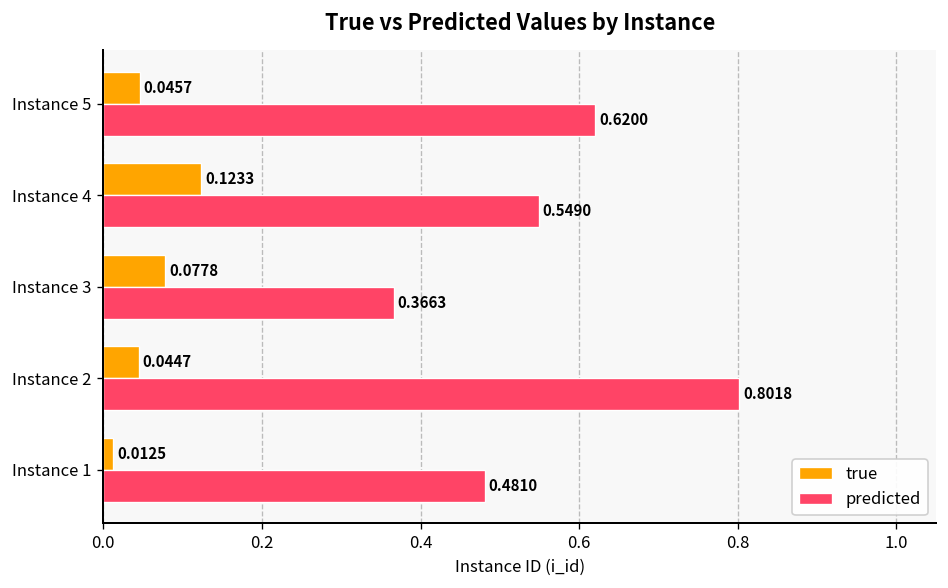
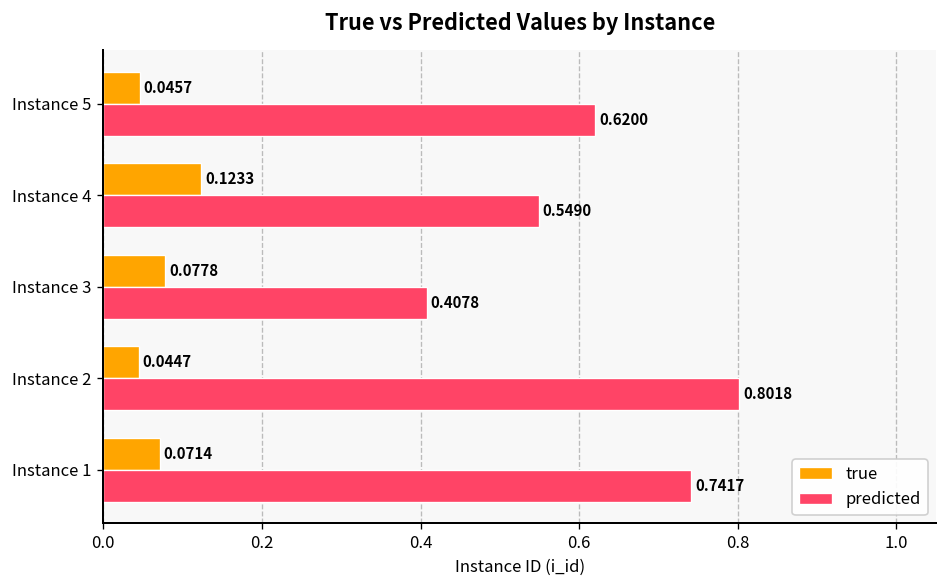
predicted, Instance 3: 0.3663 -> 0.4078
true, Instance 1: 0.0125 -> 0.0714
predicted, Instance 1: 0.4810 -> 0.7417
